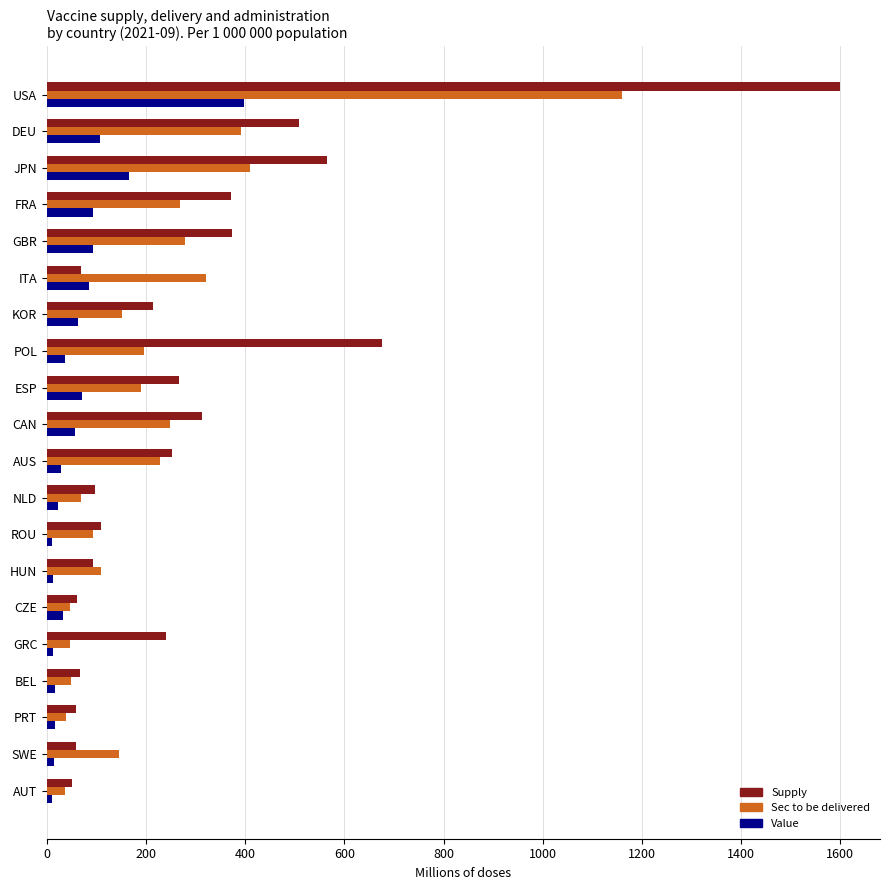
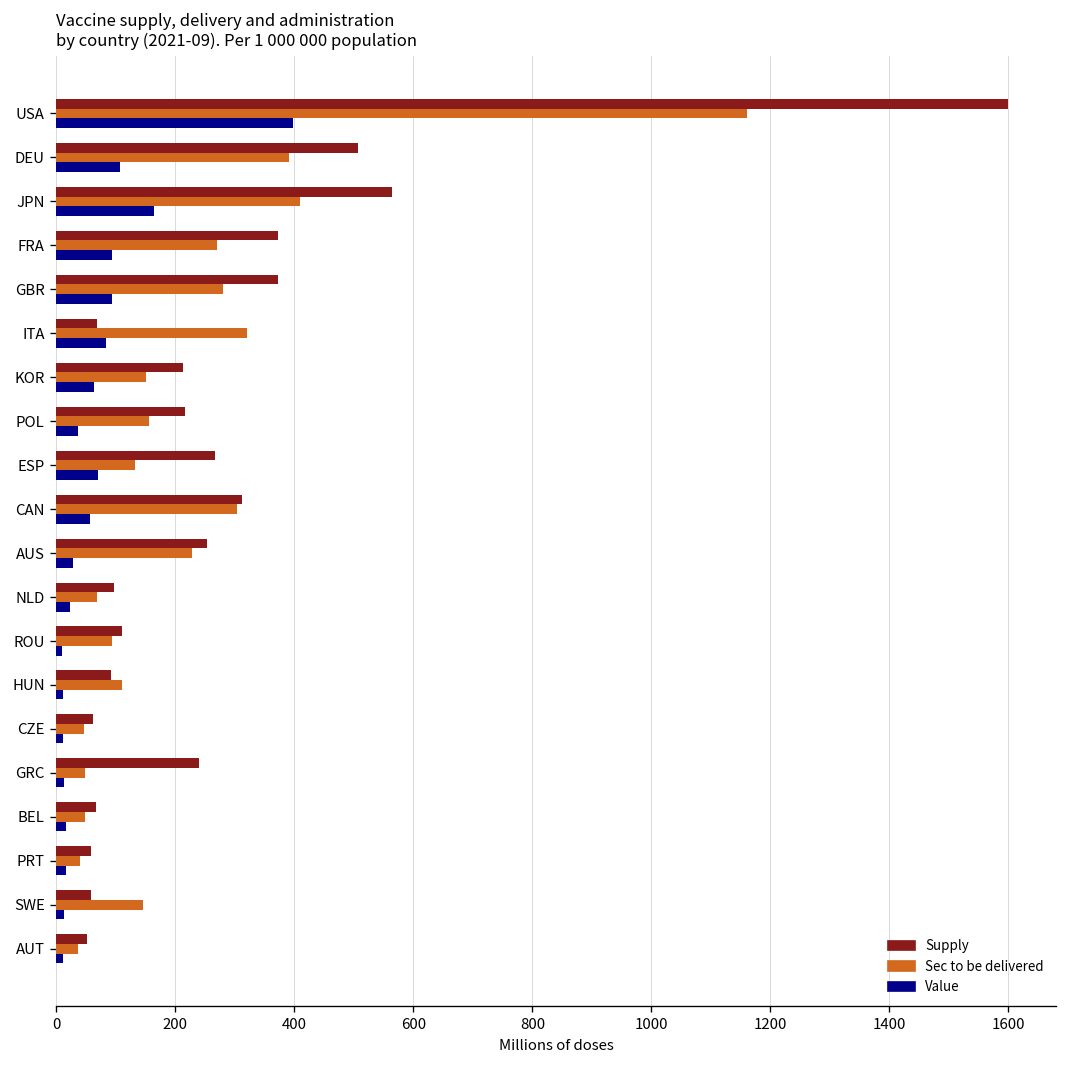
Supply, POL: 680 -> 220
Sec to be delivered, POL: 200 -> 160
Sec to be delivered, ESP: 190 -> 130
Sec to be delivered, CAN: 250 -> 300
Value, CZE: 30 -> 10
